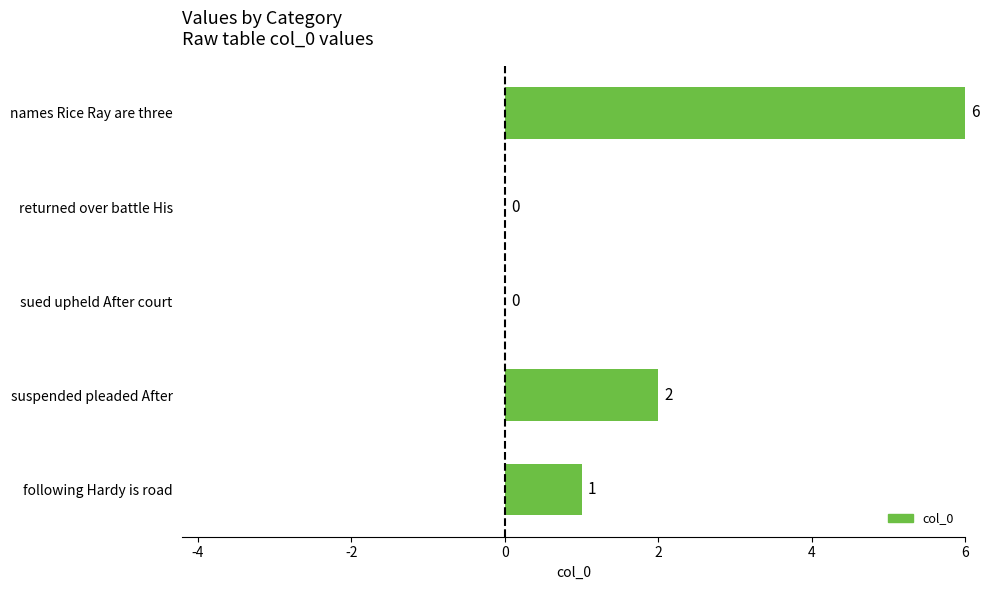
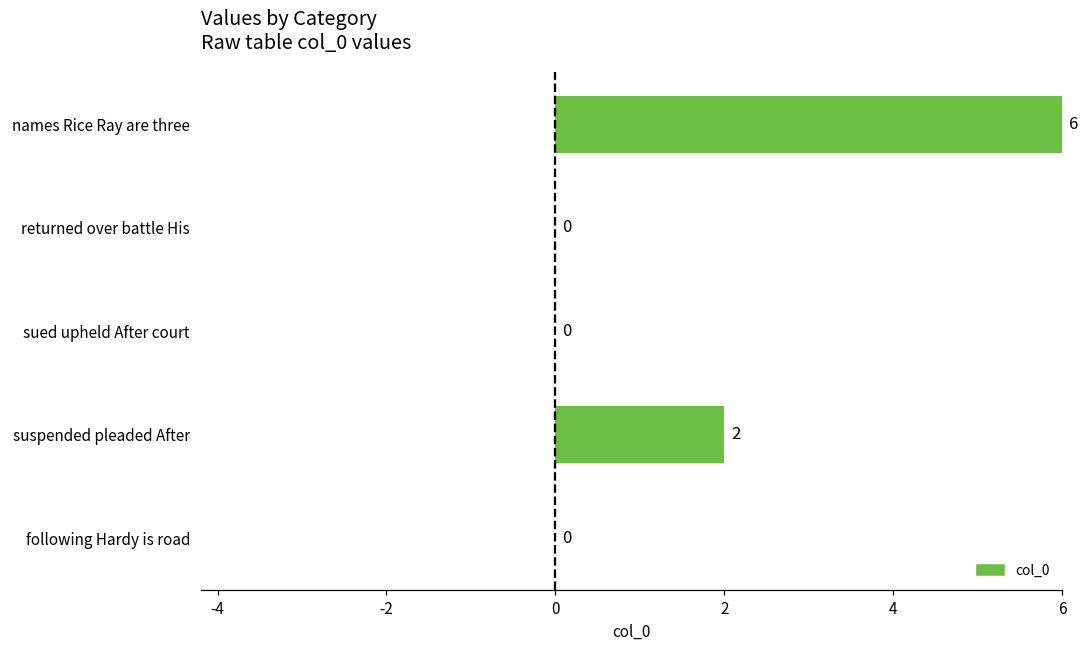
following Hardy is road: 1 -> 0
